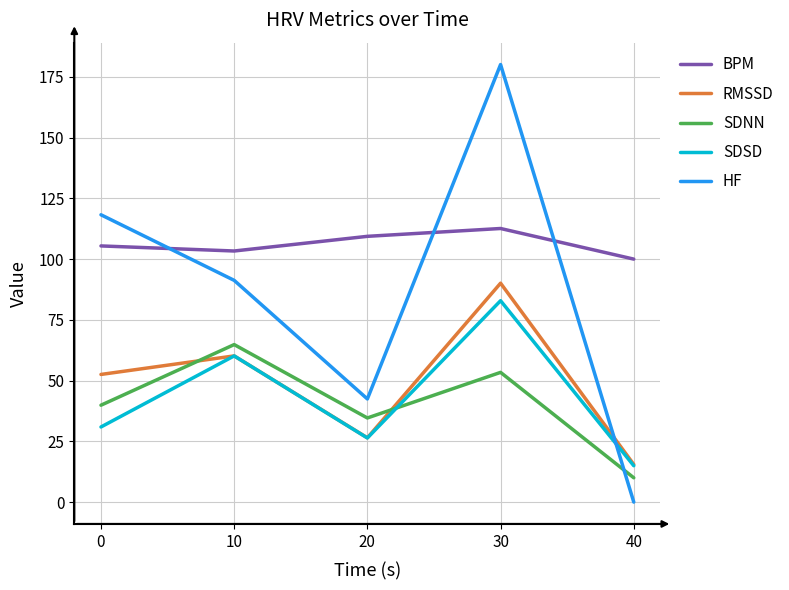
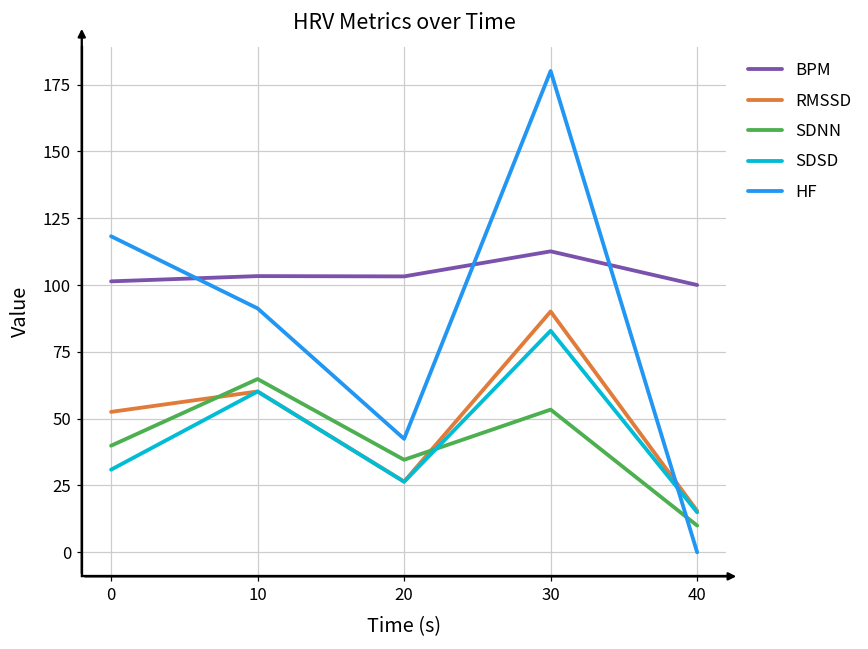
BPM, 0: 105 -> 101
BPM, 20: 109 -> 103
